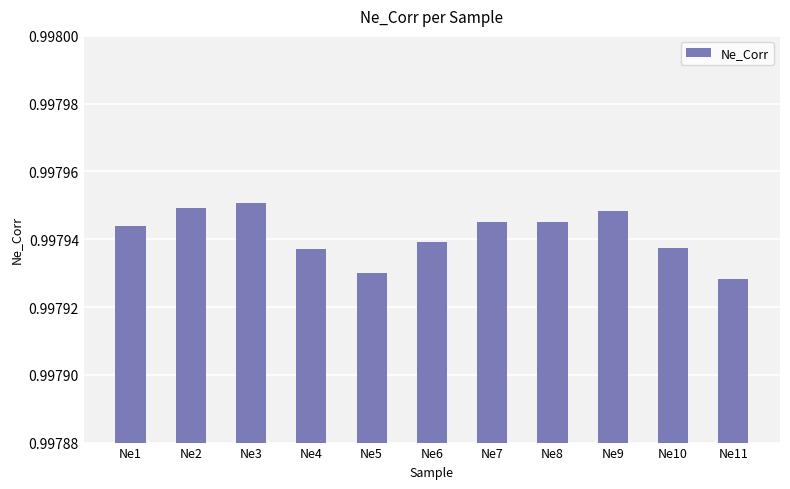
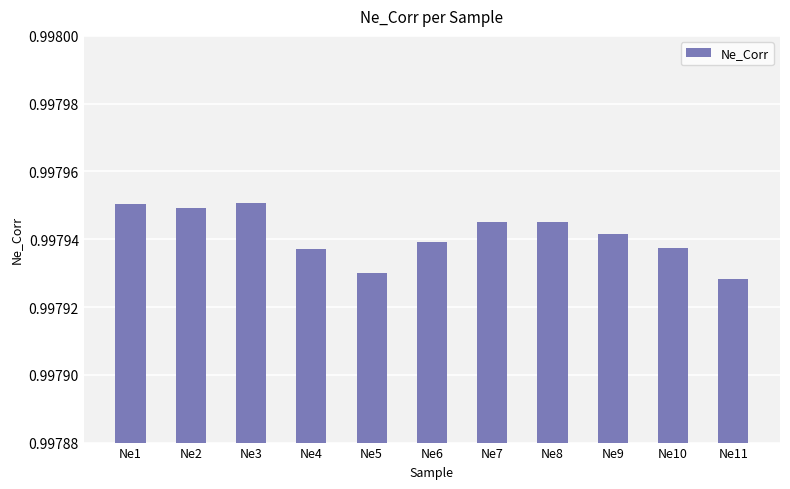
Ne1: 0.997944 -> 0.997950
Ne9: 0.997948 -> 0.997942
